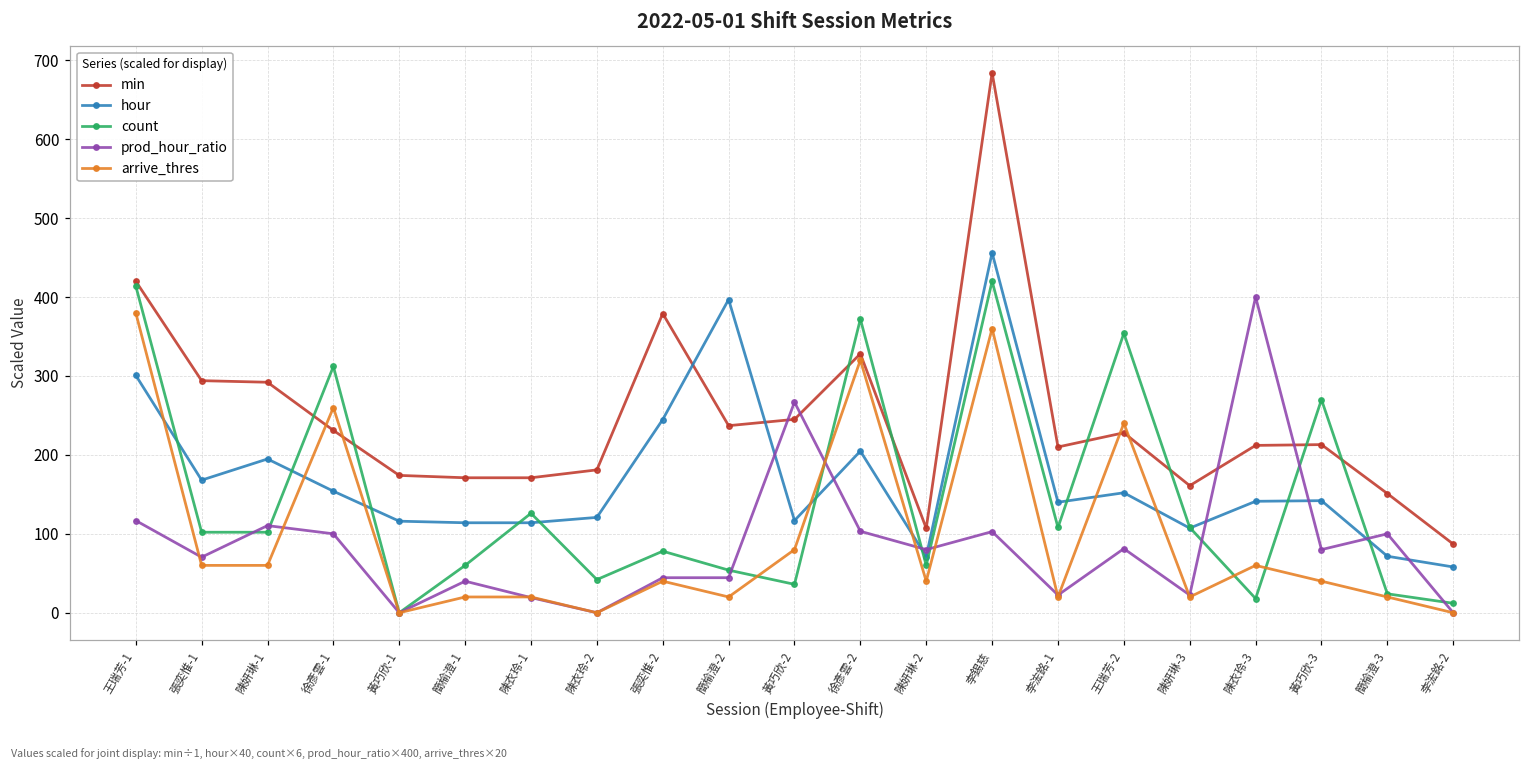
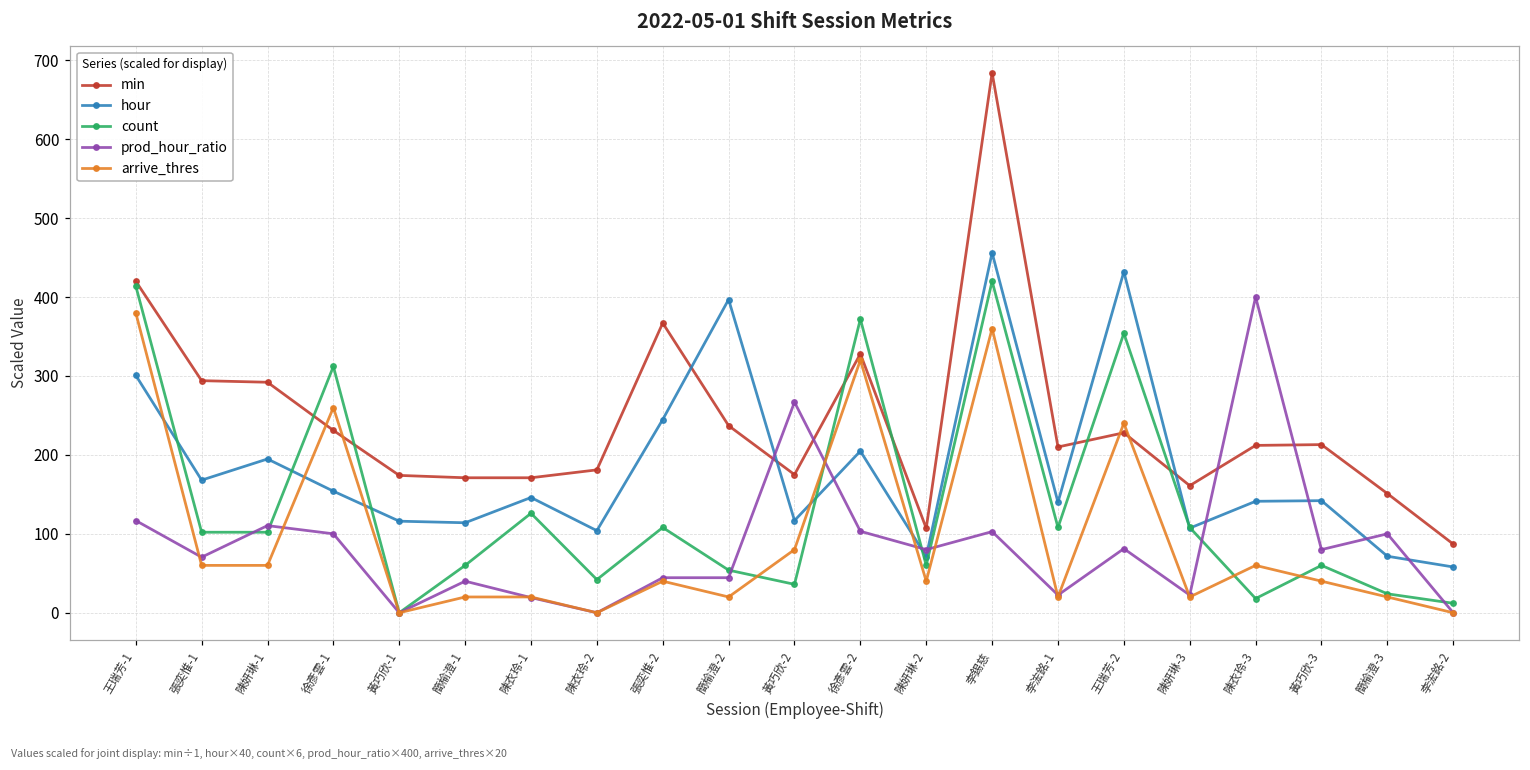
hour, 陳衣玲-1: 110 -> 150
hour, 陳衣玲-2: 120 -> 100
min, 張奕惟-2: 380 -> 370
count, 張奕惟-2: 80 -> 110
min, 黃巧欣-2: 250 -> 180
hour, 王瑞芳-2: 150 -> 430
count, 黃巧欣-3: 270 -> 60
